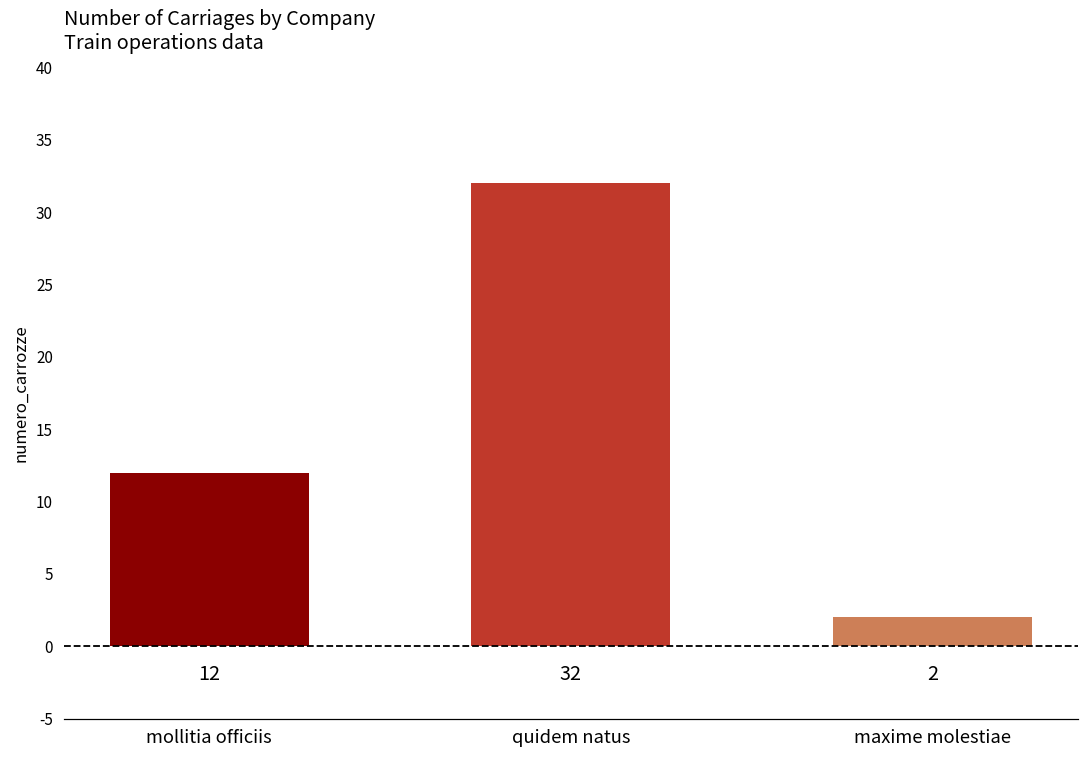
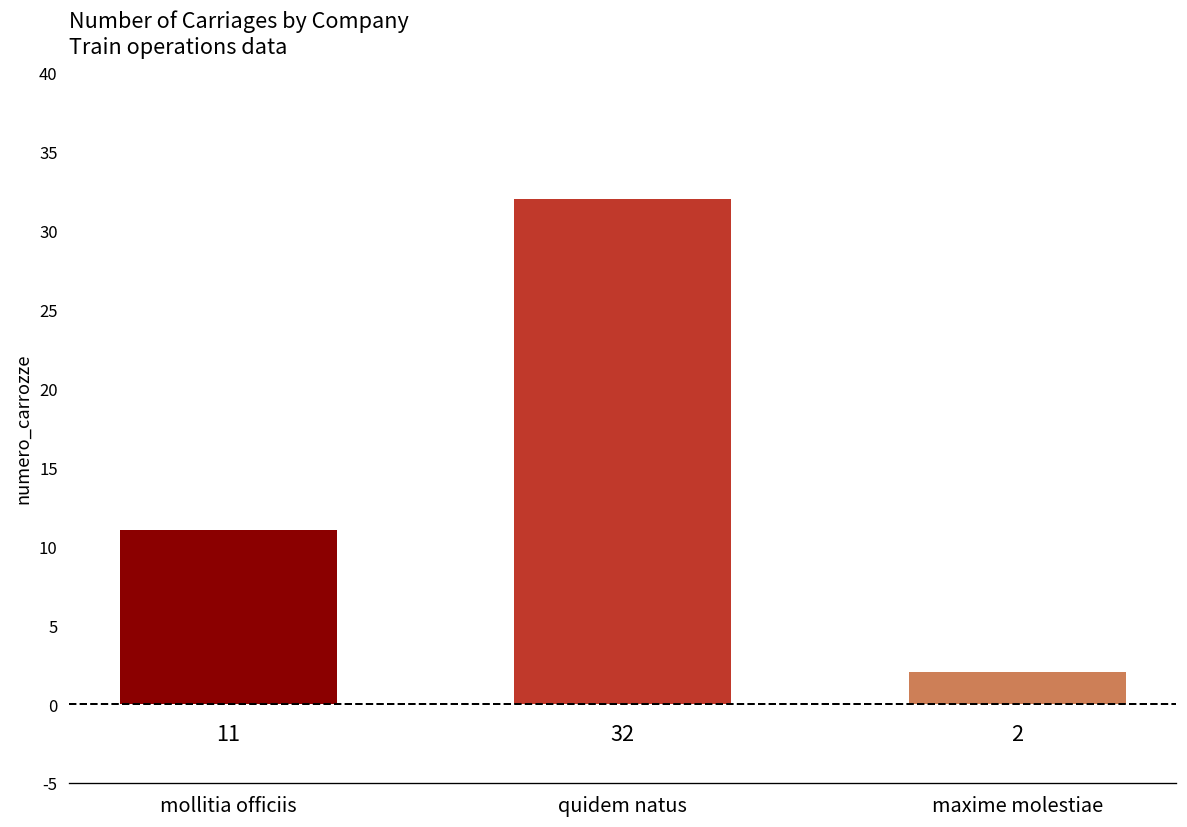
mollitia officiis: 12 -> 11
